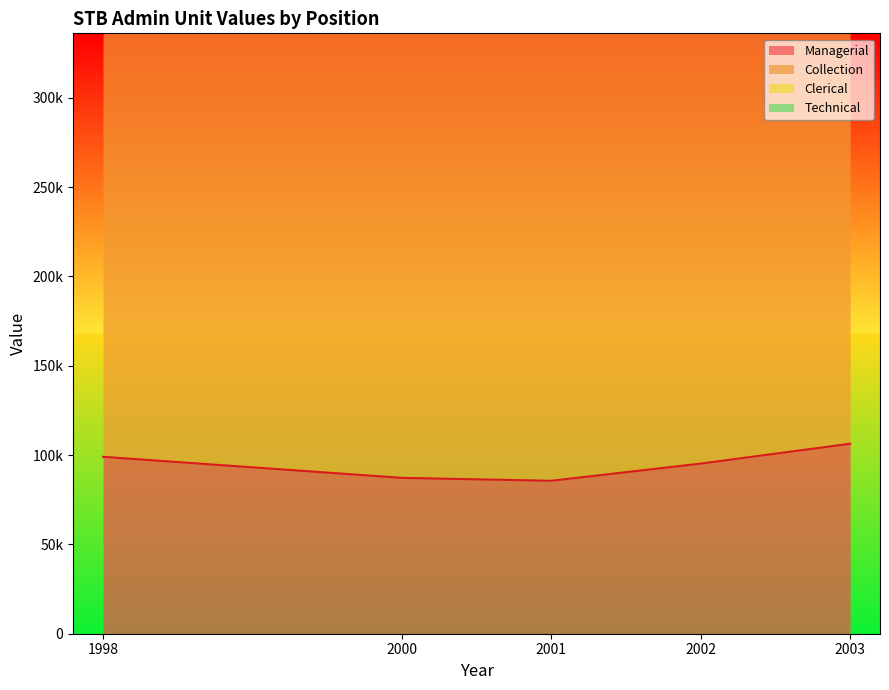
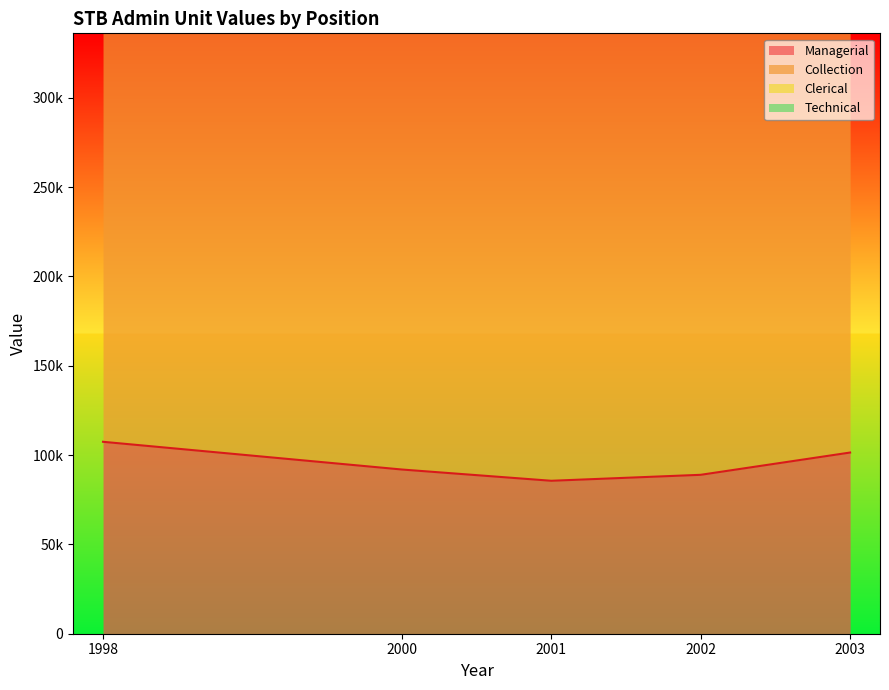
Managerial, 1998: 99000 -> 107000
Managerial, 2000: 87000 -> 92000
Managerial, 2002: 95000 -> 89000
Managerial, 2003: 106000 -> 101000
